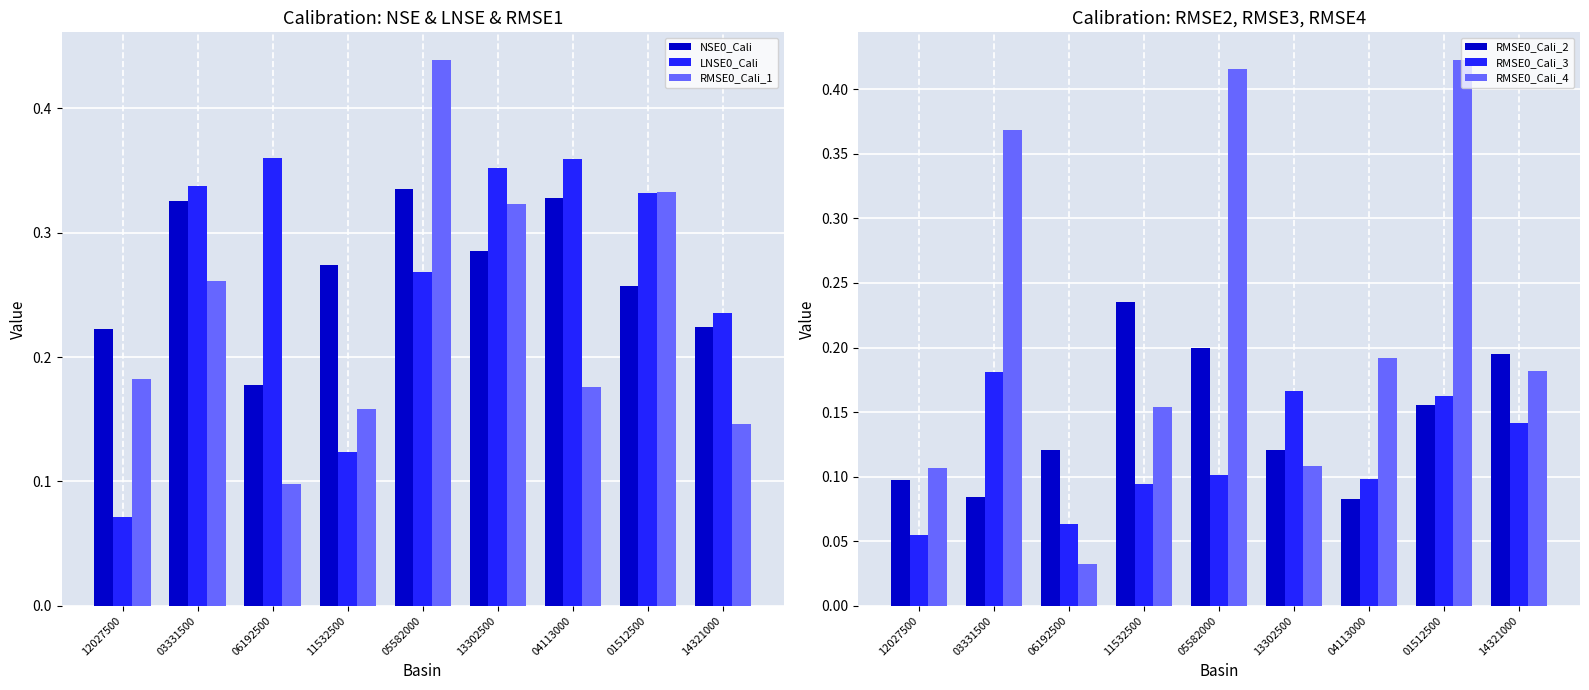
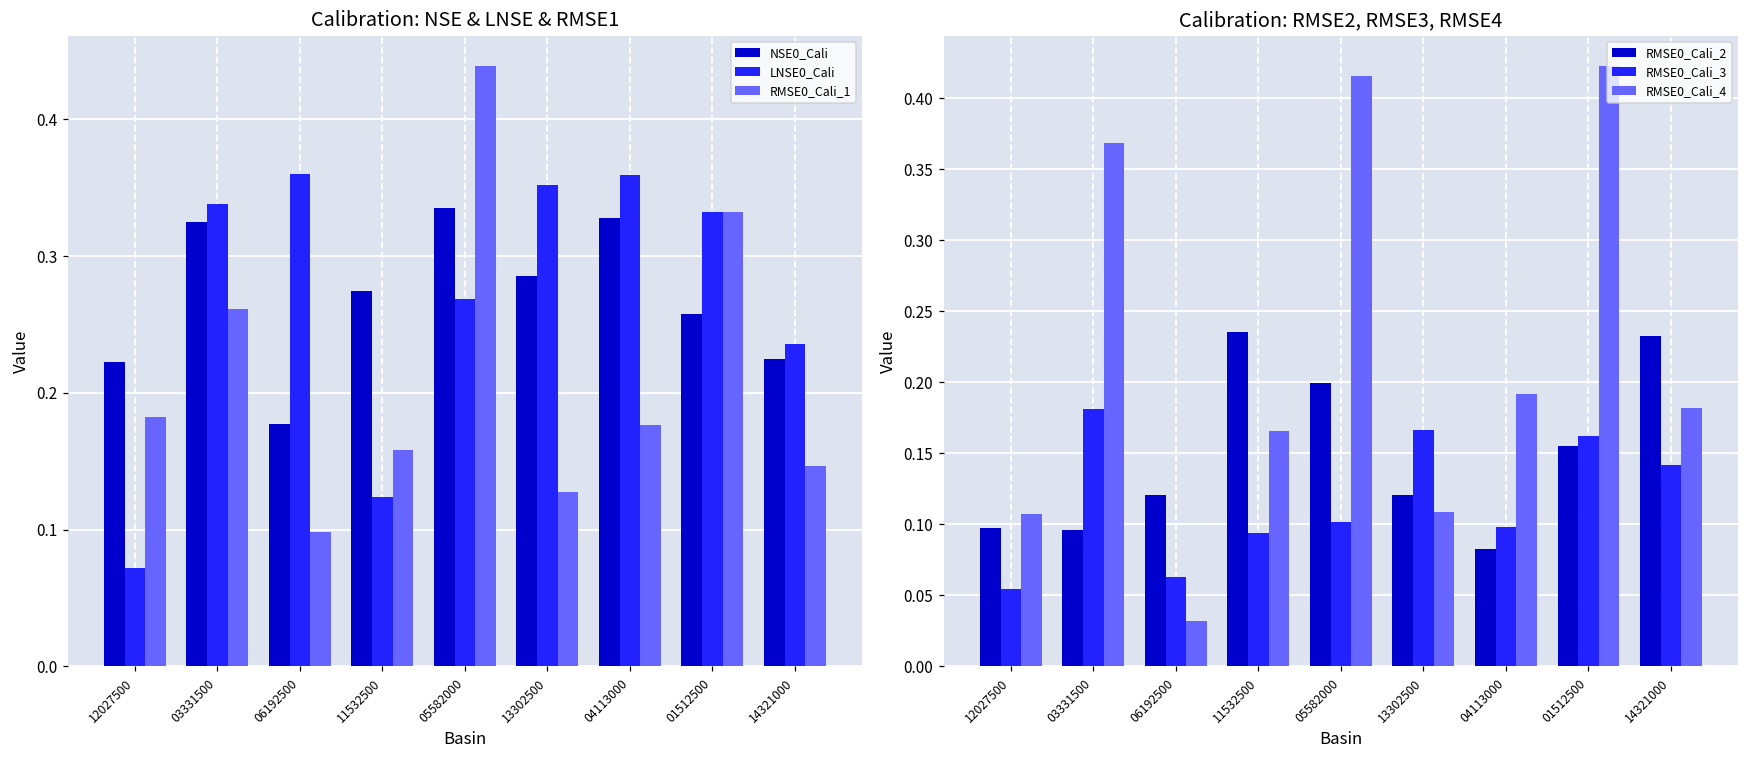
Calibration: NSE & LNSE & RMSE1, RMSE0_Cali_1, 13302500: 0.323 -> 0.127
Calibration: RMSE2, RMSE3, RMSE4, RMSE0_Cali_2, 03331500: 0.084 -> 0.096
Calibration: RMSE2, RMSE3, RMSE4, RMSE0_Cali_4, 11532500: 0.154 -> 0.166
Calibration: RMSE2, RMSE3, RMSE4, RMSE0_Cali_2, 14321000: 0.195 -> 0.232
